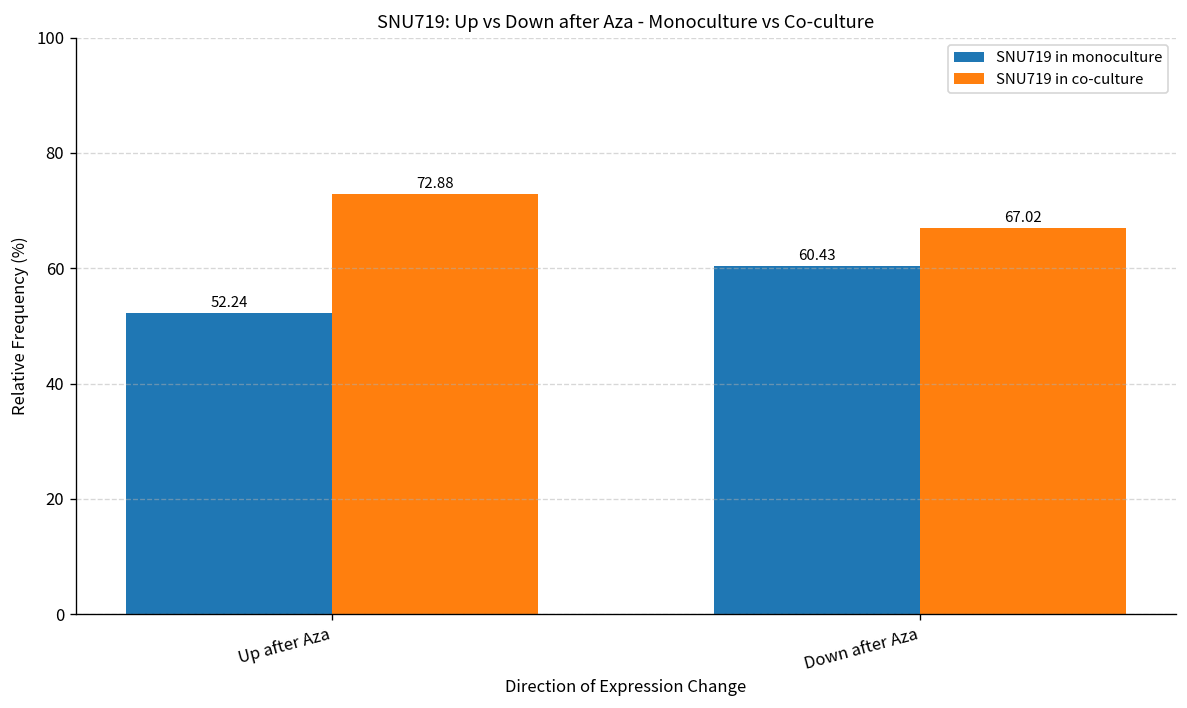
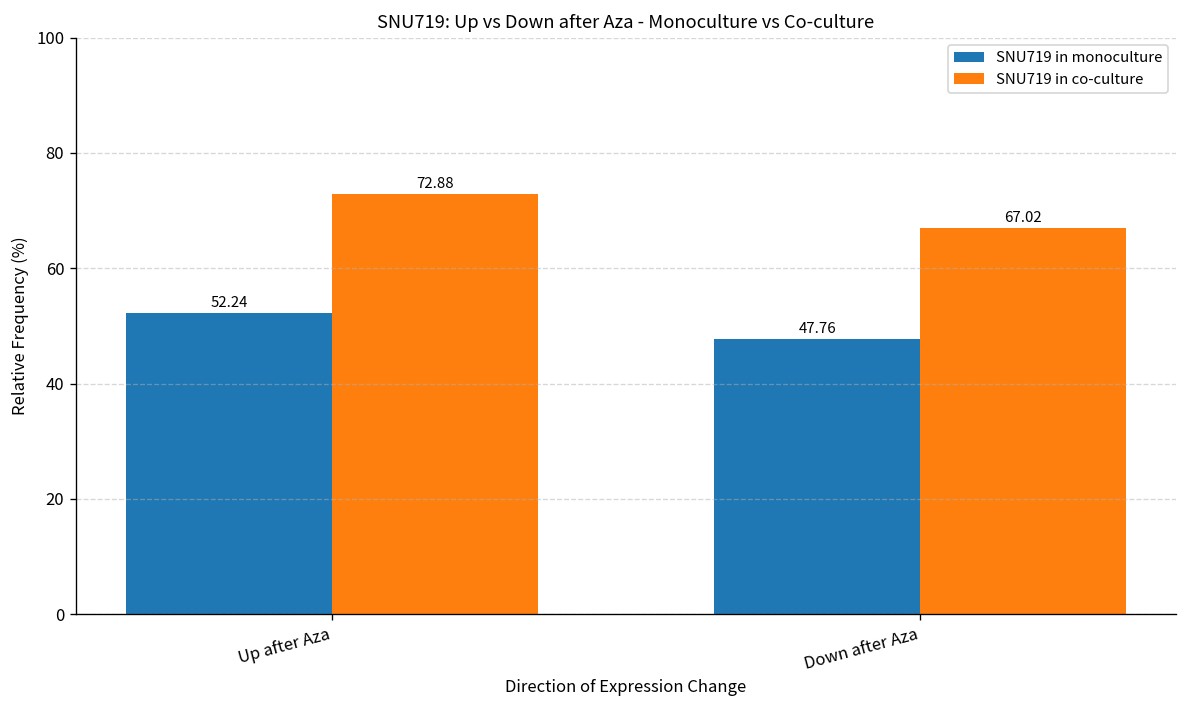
SNU719 in monoculture, Down after Aza: 60.43 -> 47.76
